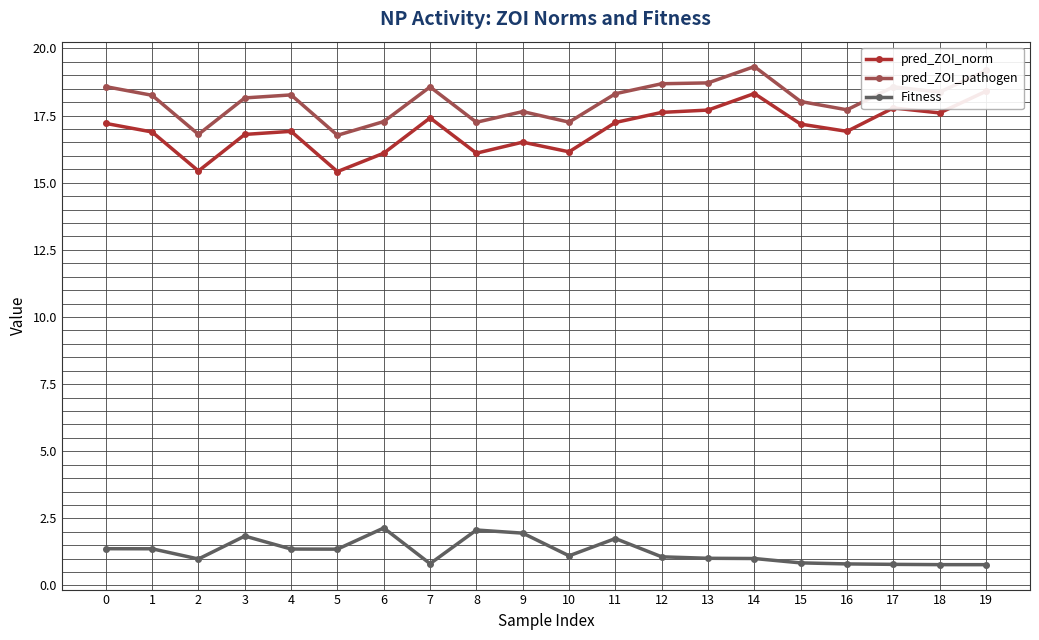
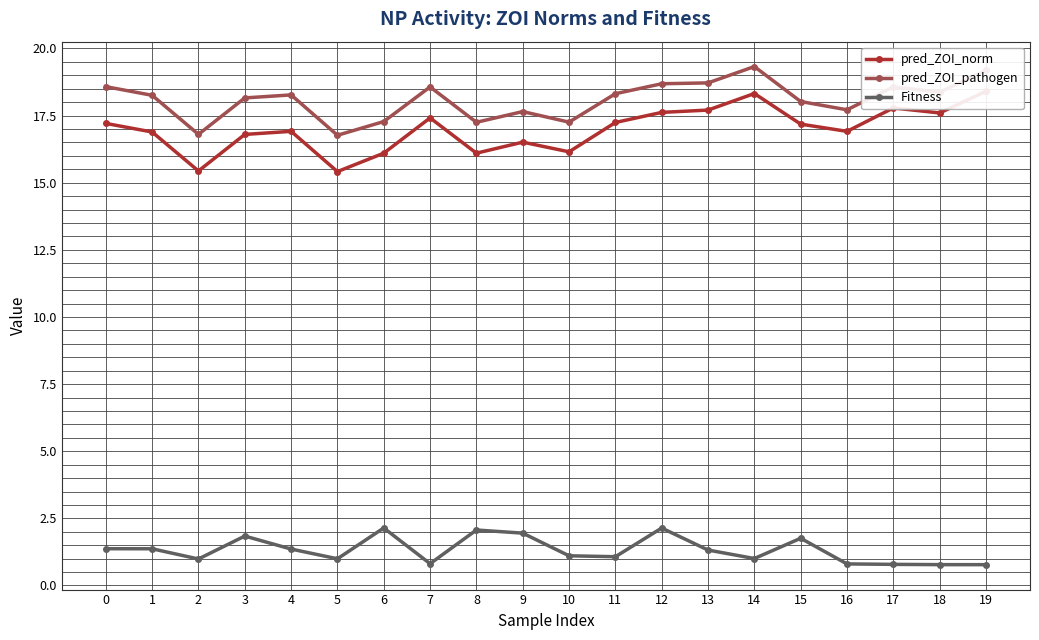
Fitness, 5: 1.4 -> 1.0
Fitness, 11: 1.7 -> 1.1
Fitness, 12: 1.1 -> 2.1
Fitness, 13: 1.0 -> 1.3
Fitness, 15: 0.8 -> 1.8
